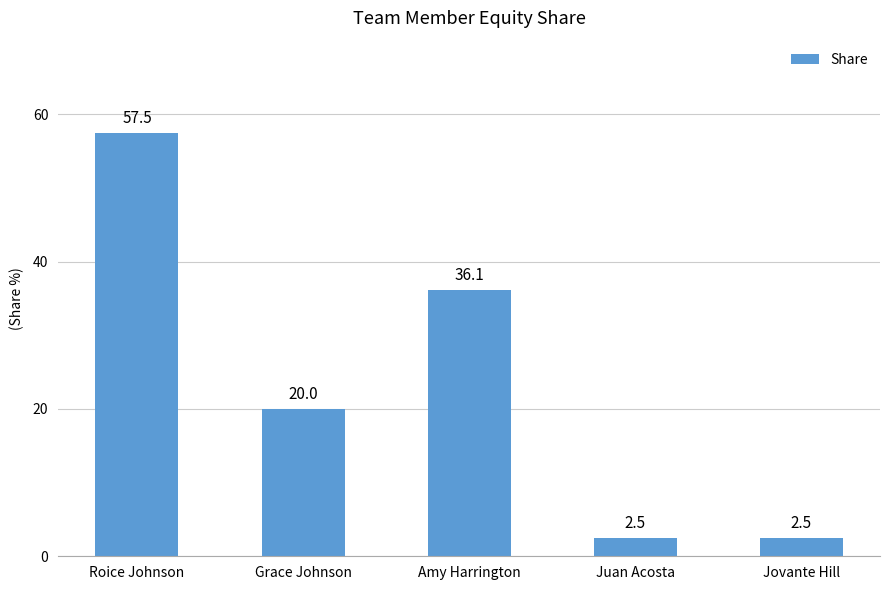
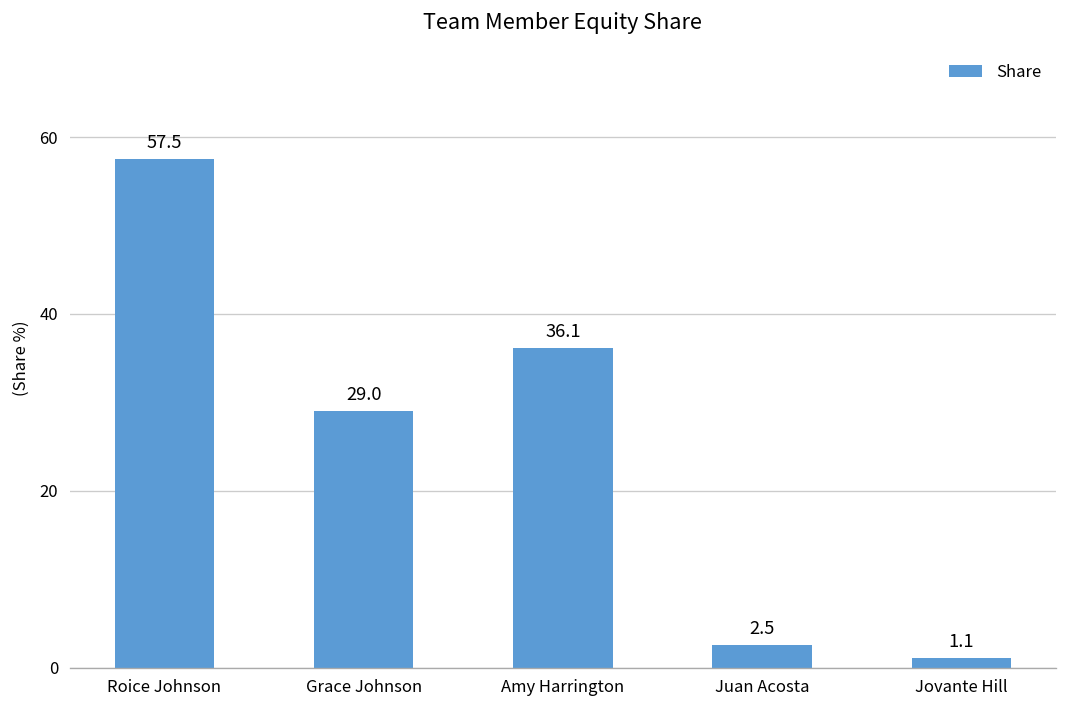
Grace Johnson: 20.0 -> 29.0
Jovante Hill: 2.5 -> 1.1
